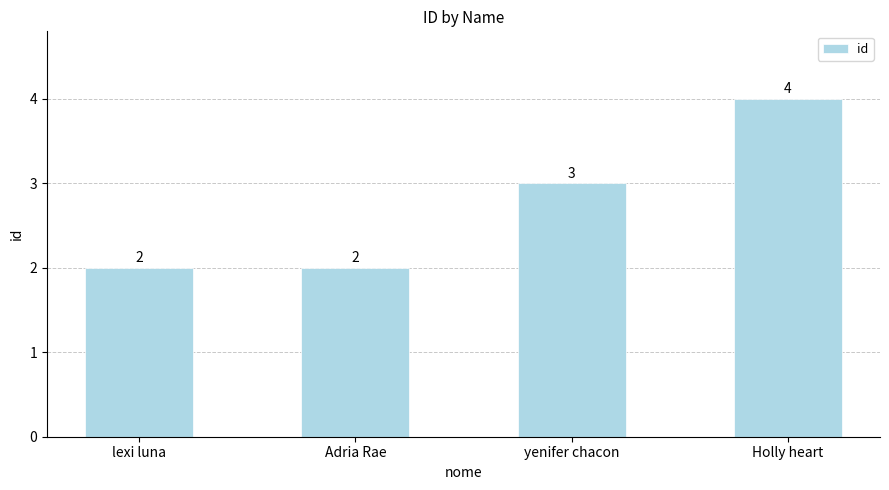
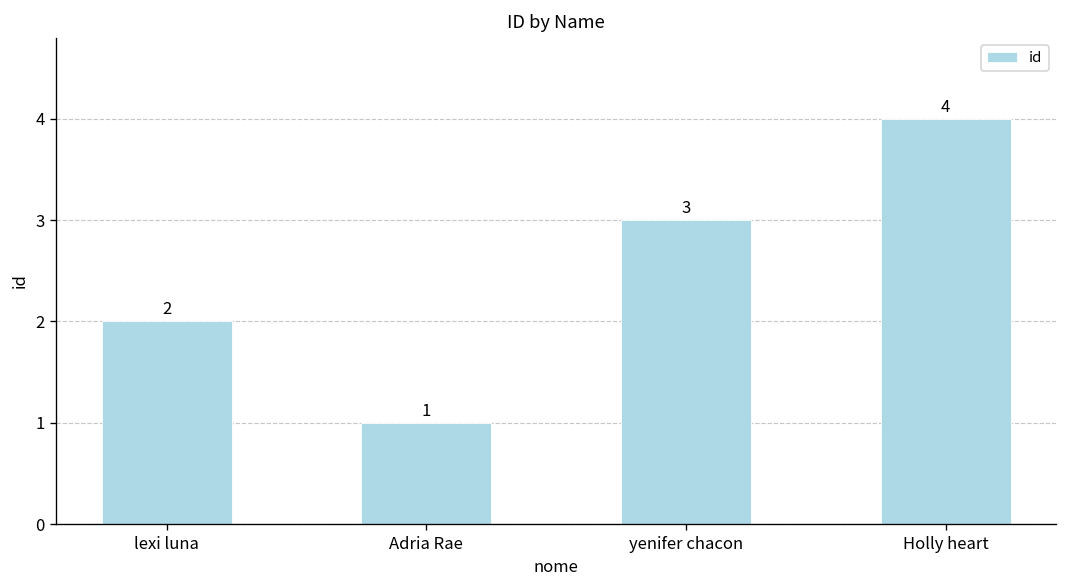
Adria Rae: 2 -> 1
